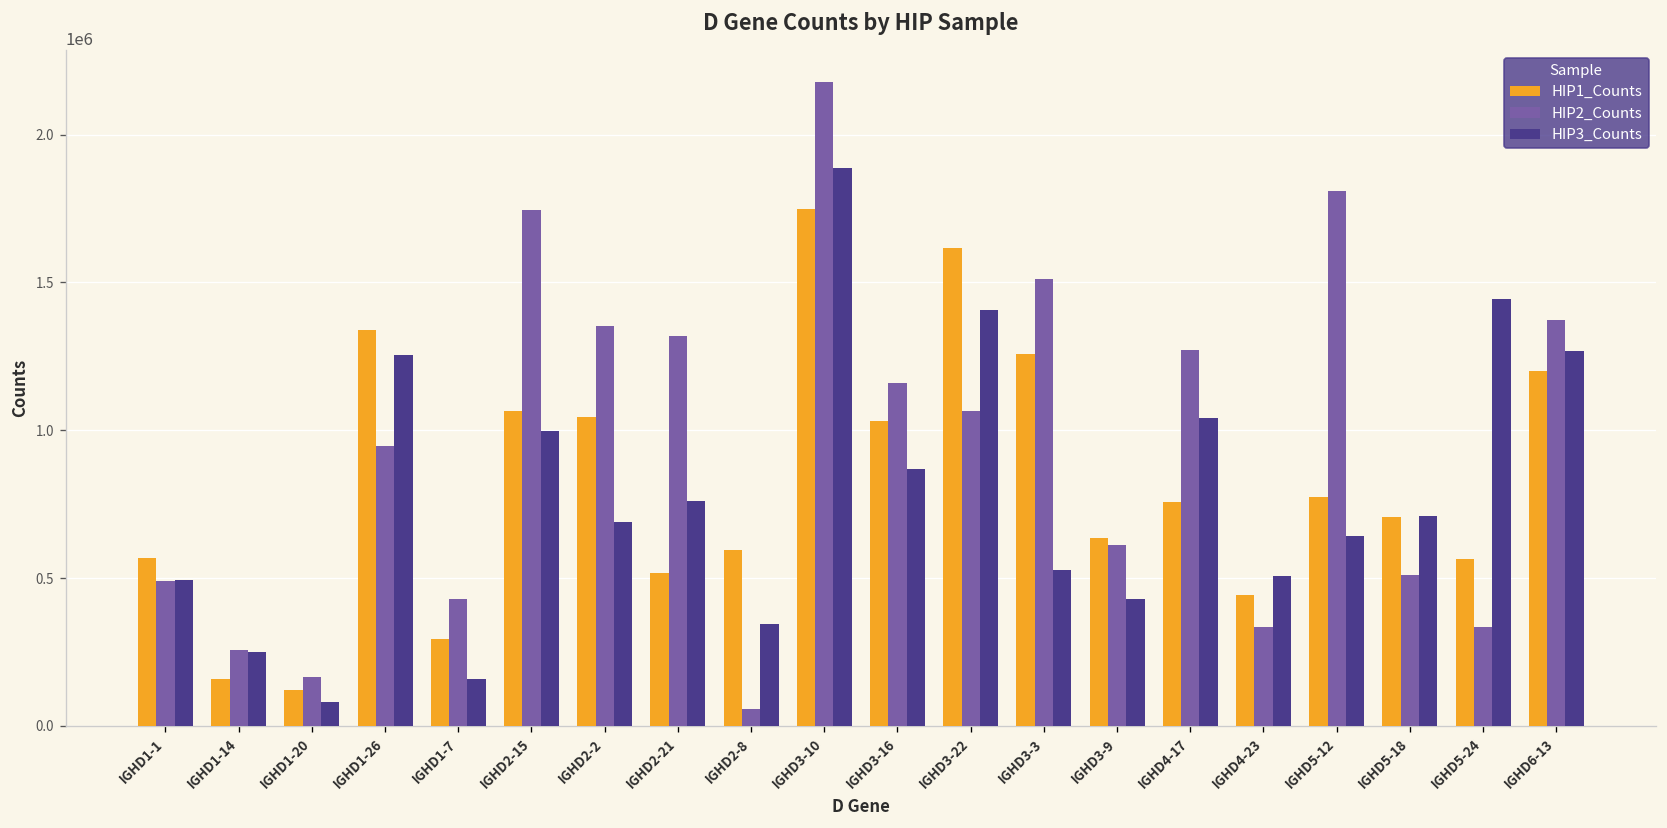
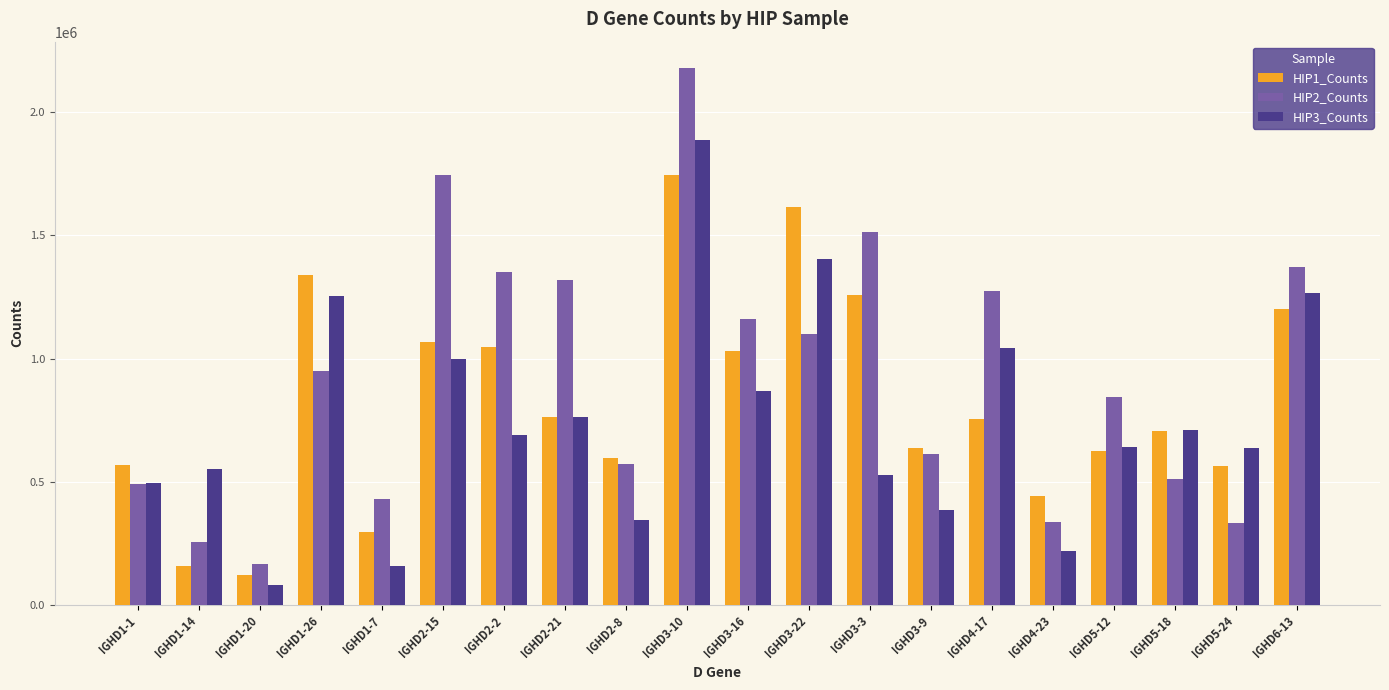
HIP3_Counts, IGHD1-14: 250000 -> 550000
HIP1_Counts, IGHD2-21: 520000 -> 760000
HIP2_Counts, IGHD2-8: 60000 -> 570000
HIP2_Counts, IGHD3-22: 1060000 -> 1100000
HIP3_Counts, IGHD3-9: 430000 -> 390000
HIP3_Counts, IGHD4-23: 510000 -> 220000
HIP1_Counts, IGHD5-12: 780000 -> 630000
HIP2_Counts, IGHD5-12: 1810000 -> 850000
HIP3_Counts, IGHD5-24: 1440000 -> 640000
